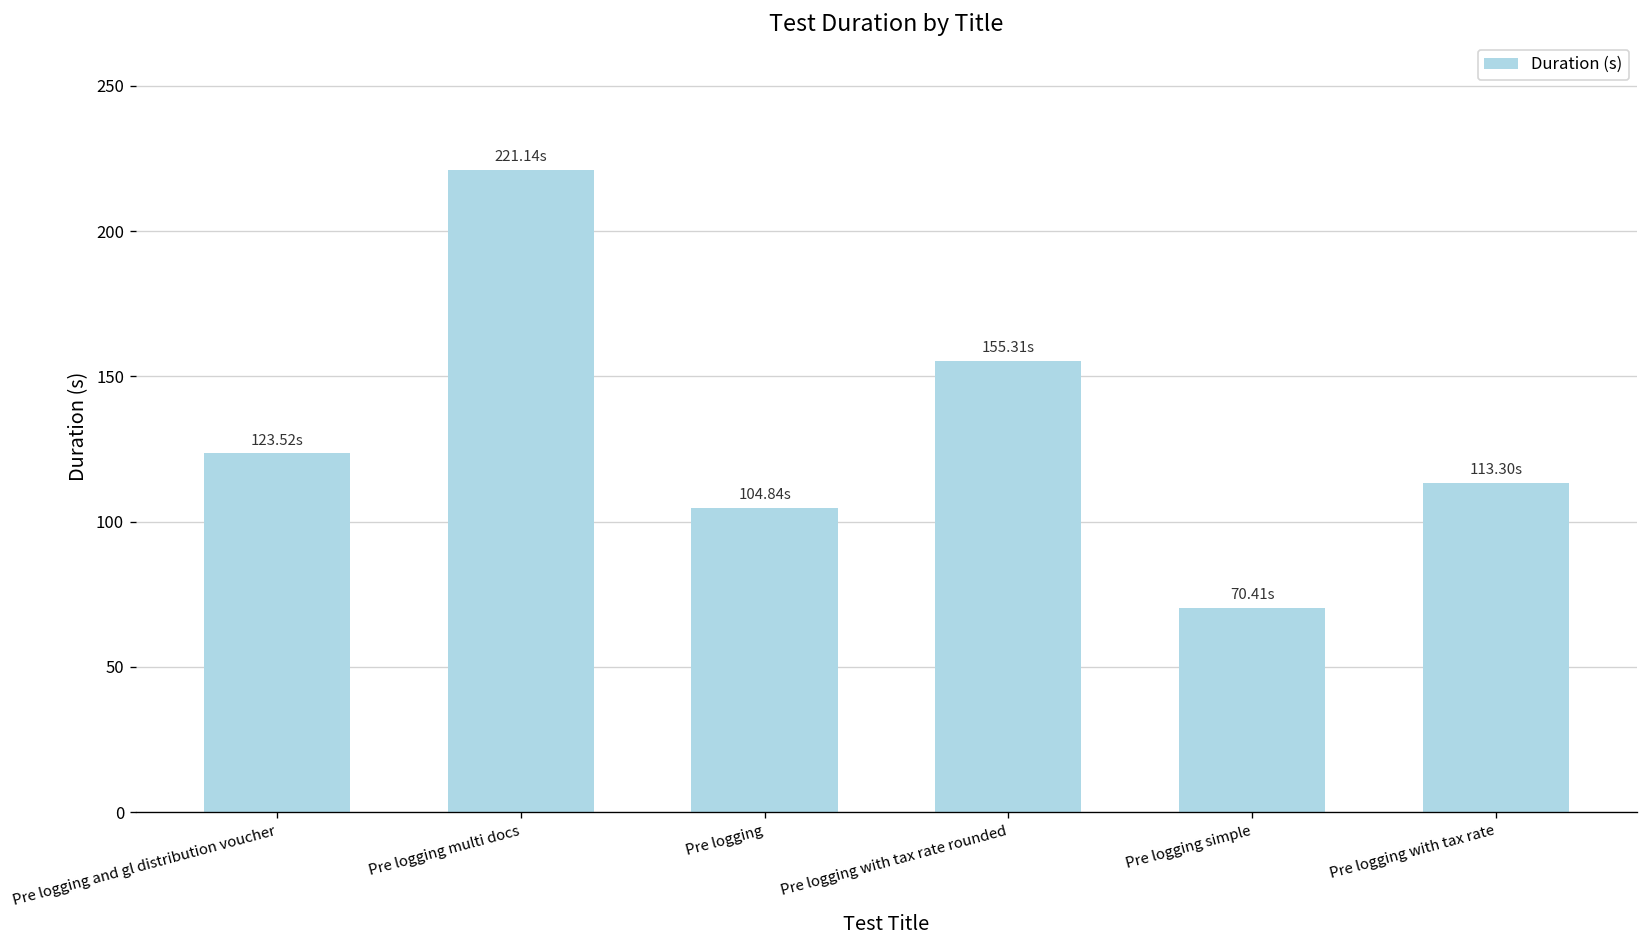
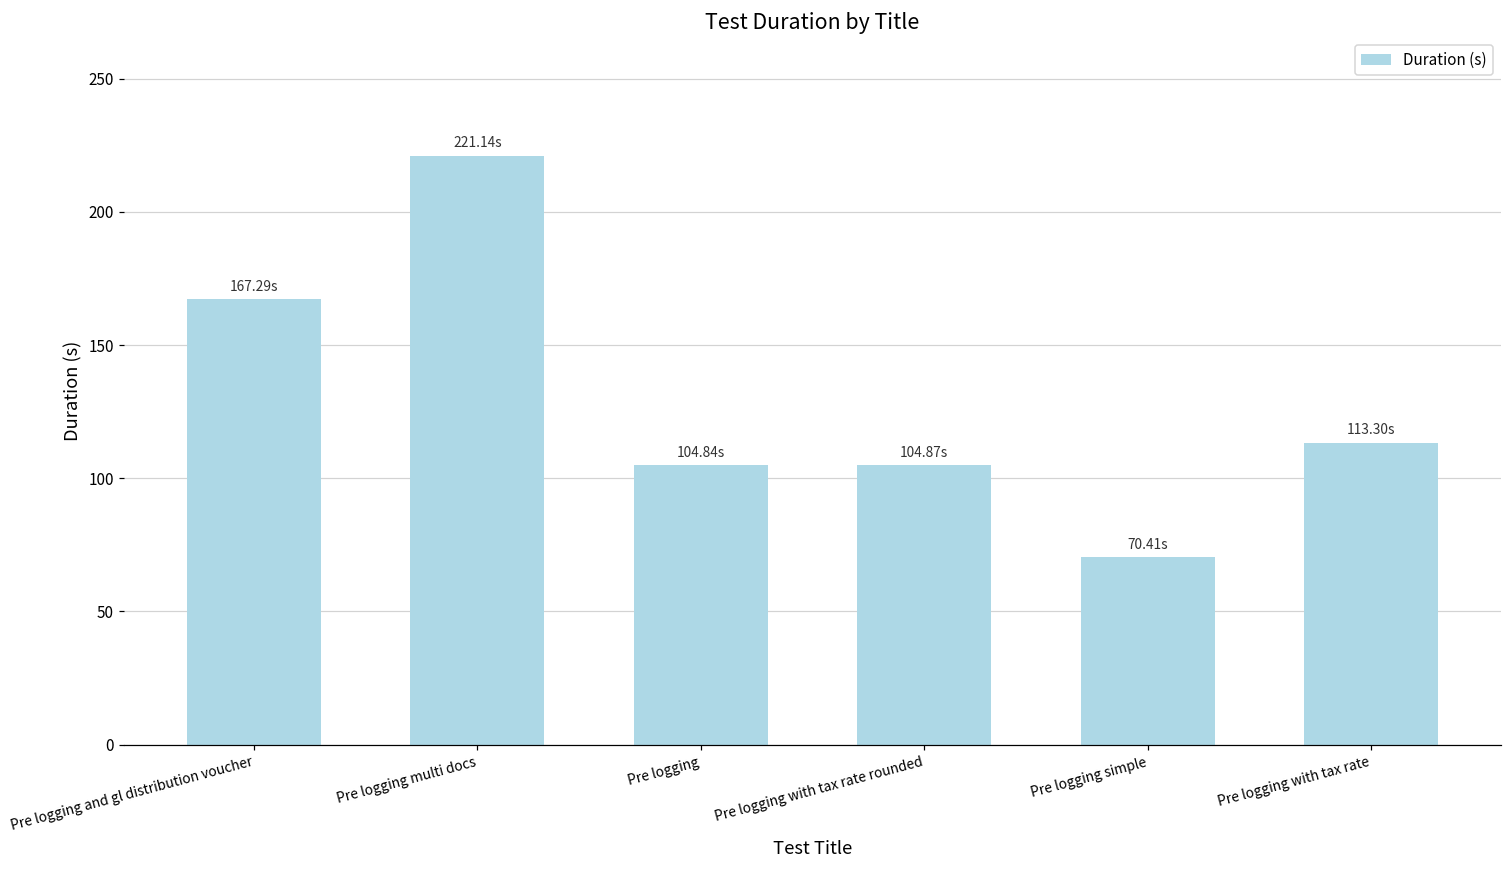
Pre logging and gl distribution voucher: 123.52s -> 167.29s
Pre logging with tax rate rounded: 155.31s -> 104.87s
